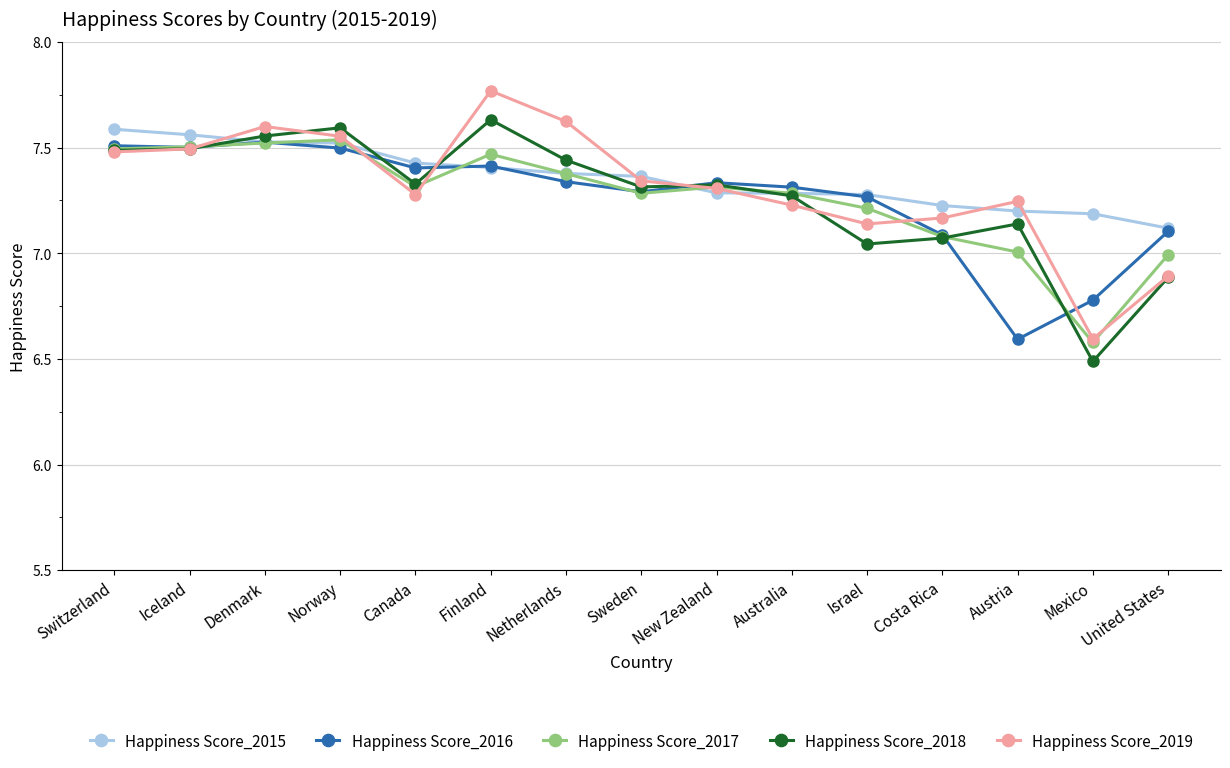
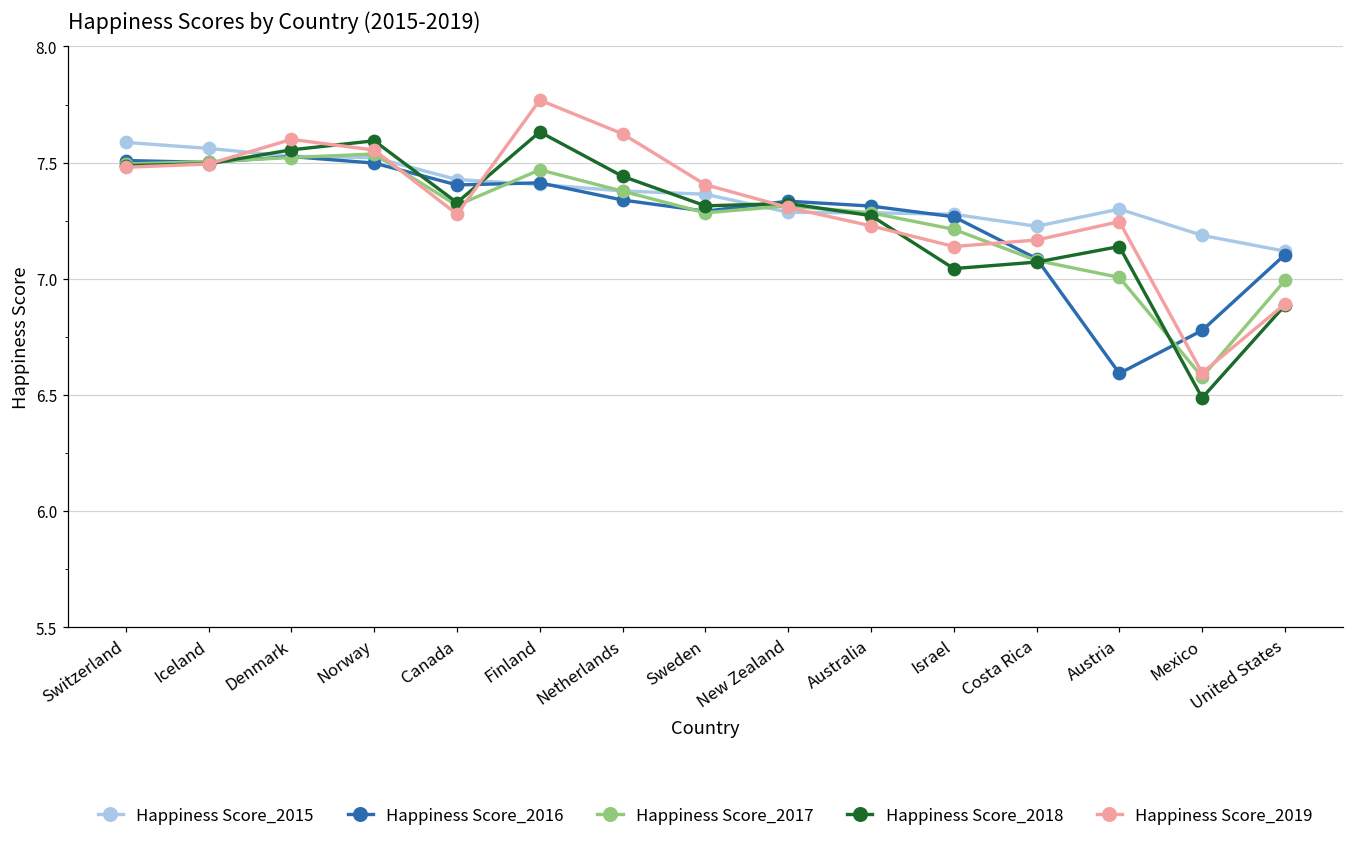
Happiness Score_2019, Sweden: 7.34 -> 7.41
Happiness Score_2015, Austria: 7.2 -> 7.3
